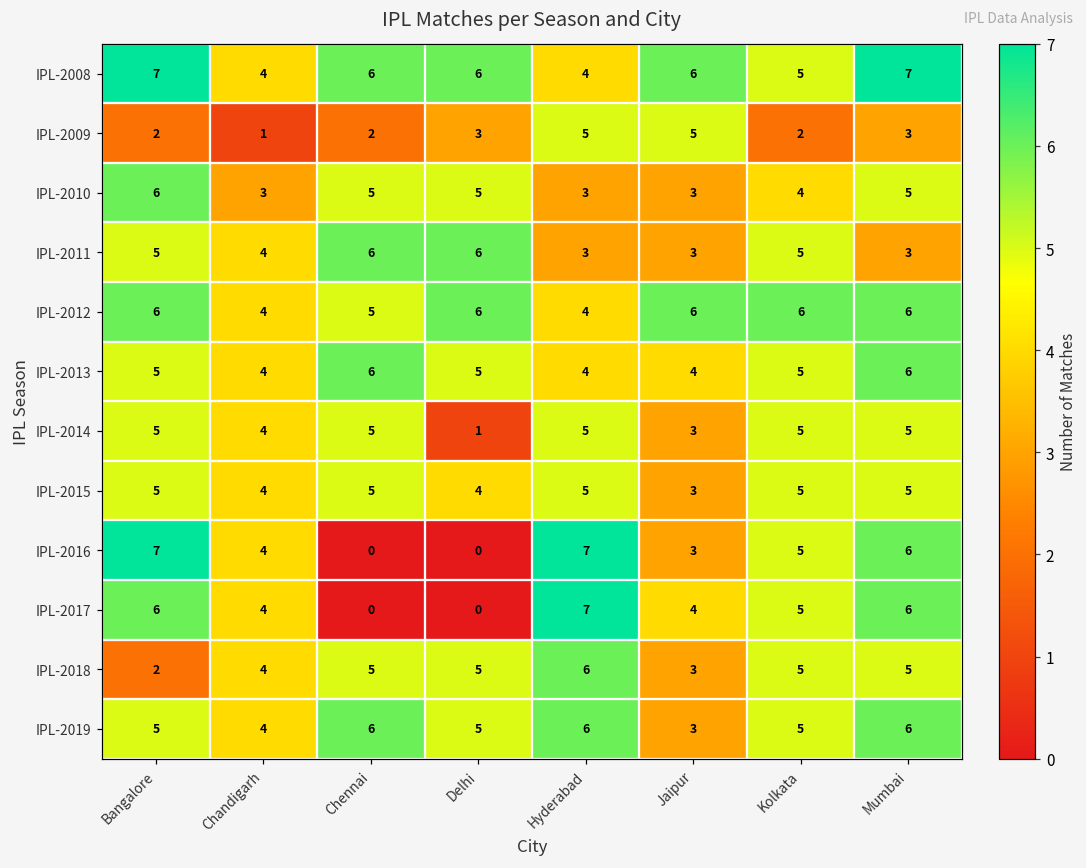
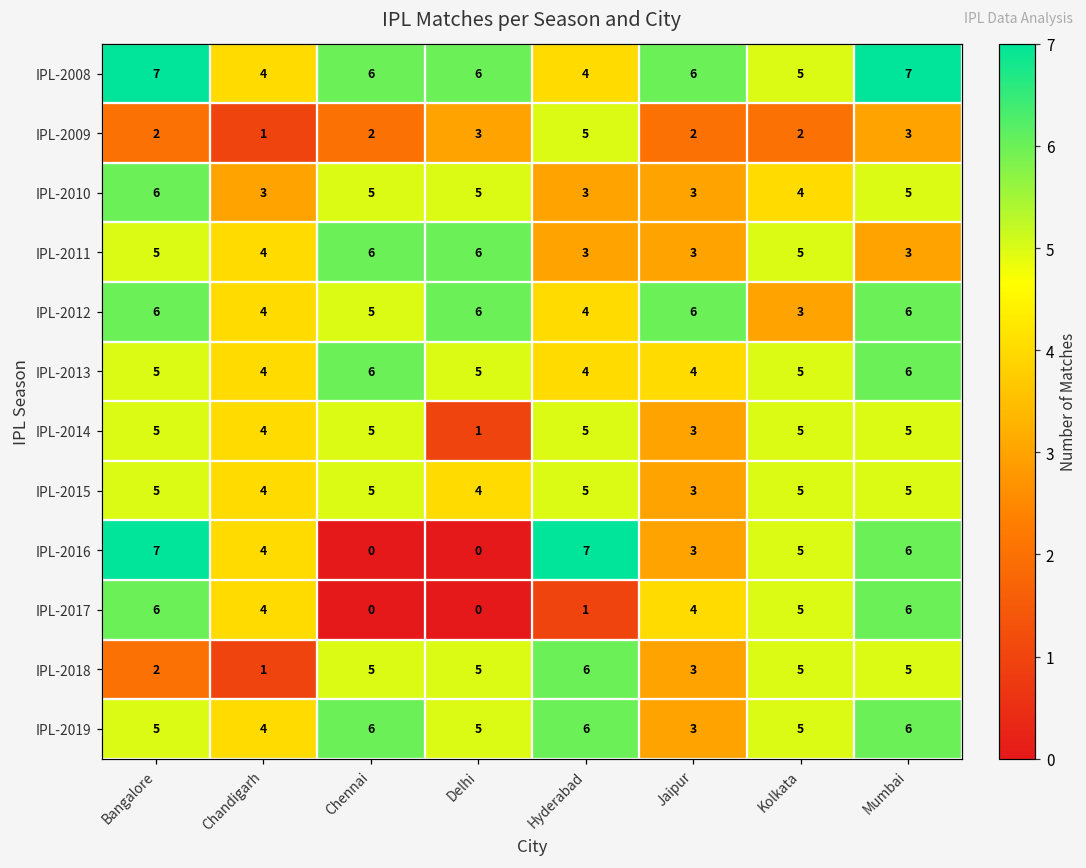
IPL-2009, Jaipur: 5 -> 2
IPL-2012, Kolkata: 6 -> 3
IPL-2017, Hyderabad: 7 -> 1
IPL-2018, Chandigarh: 4 -> 1
